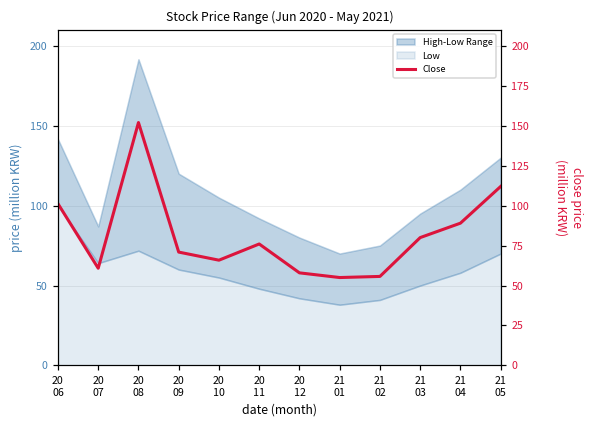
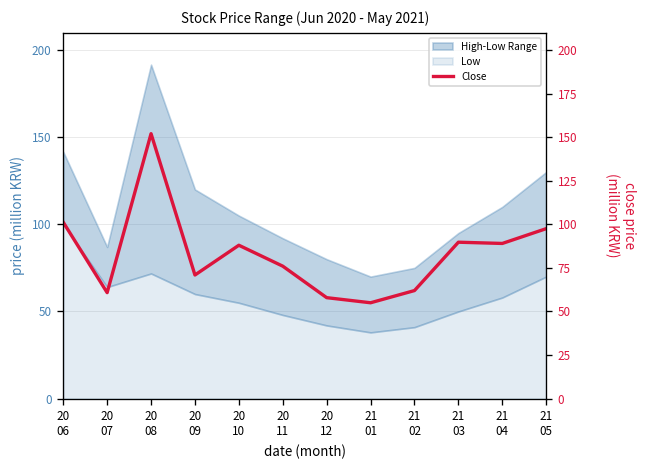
Close, 20 10: 66 -> 88
Close, 21 02: 56 -> 62
Close, 21 03: 80 -> 90
Close, 21 05: 112 -> 98
